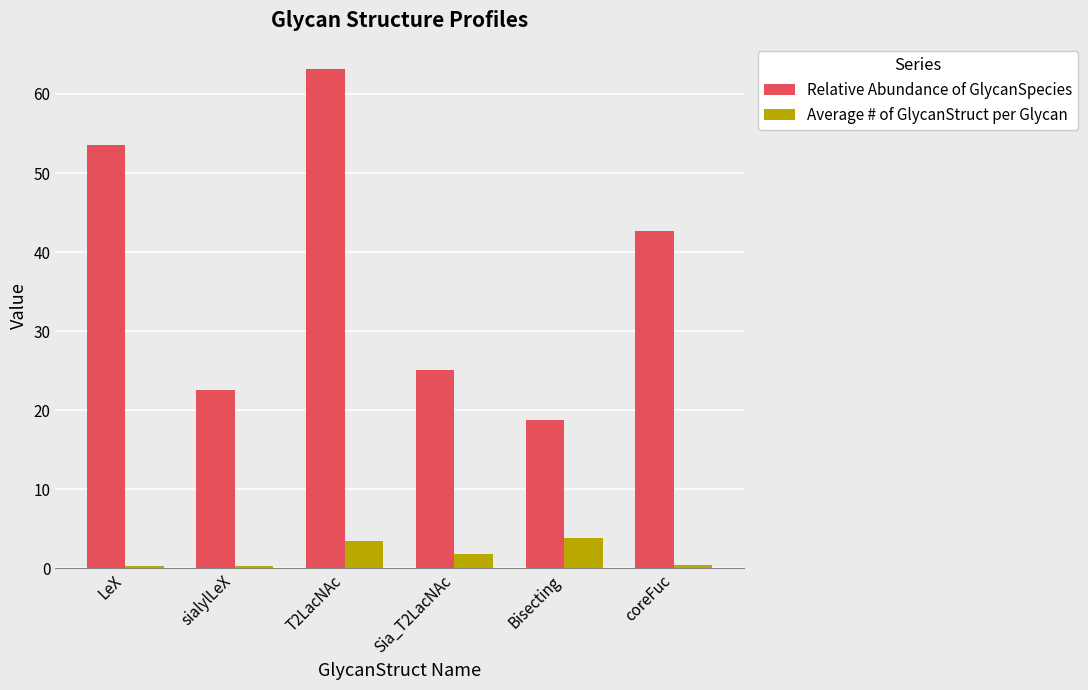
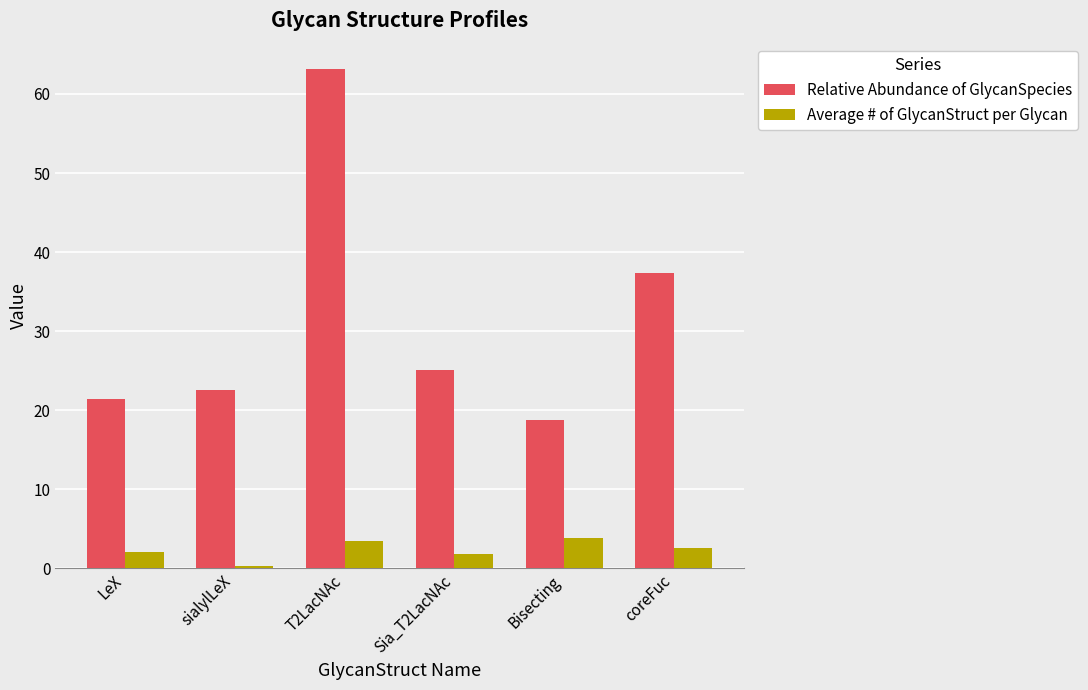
Relative Abundance of GlycanSpecies, LeX: 54 -> 21
Average # of GlycanStruct per Glycan, LeX: 0 -> 2
Relative Abundance of GlycanSpecies, coreFuc: 43 -> 37
Average # of GlycanStruct per Glycan, coreFuc: 0 -> 3
